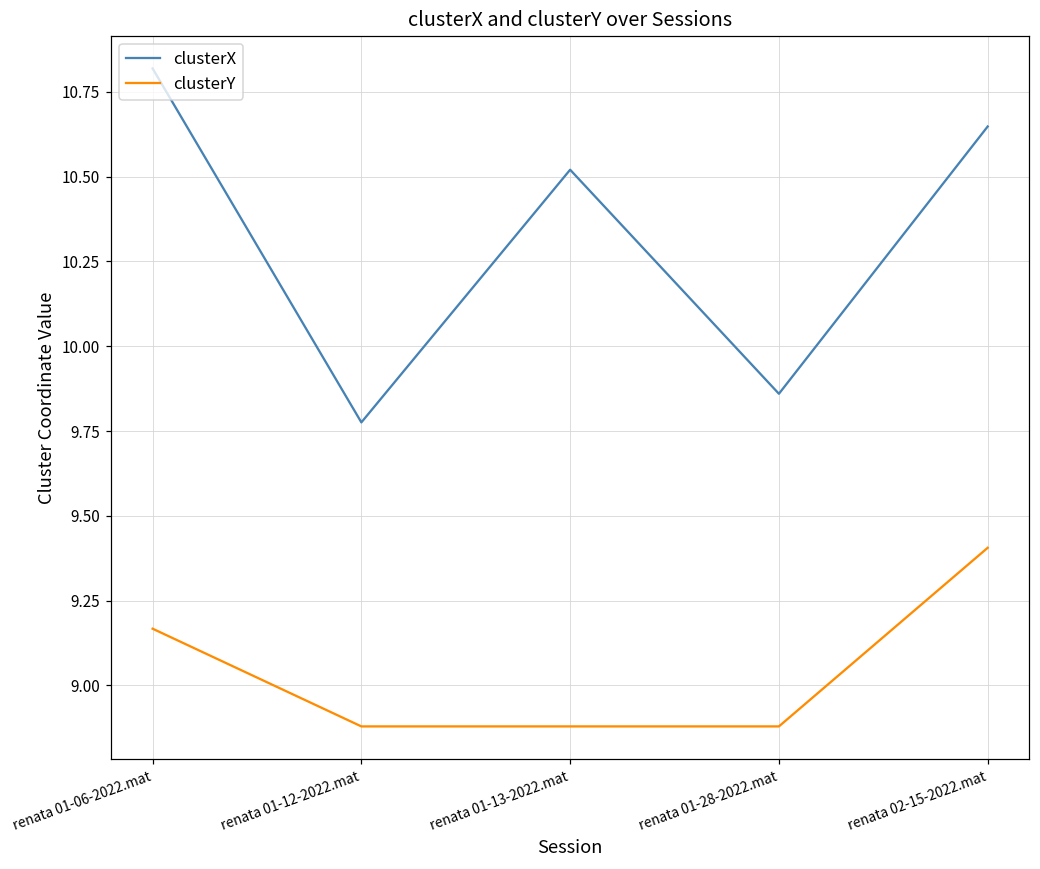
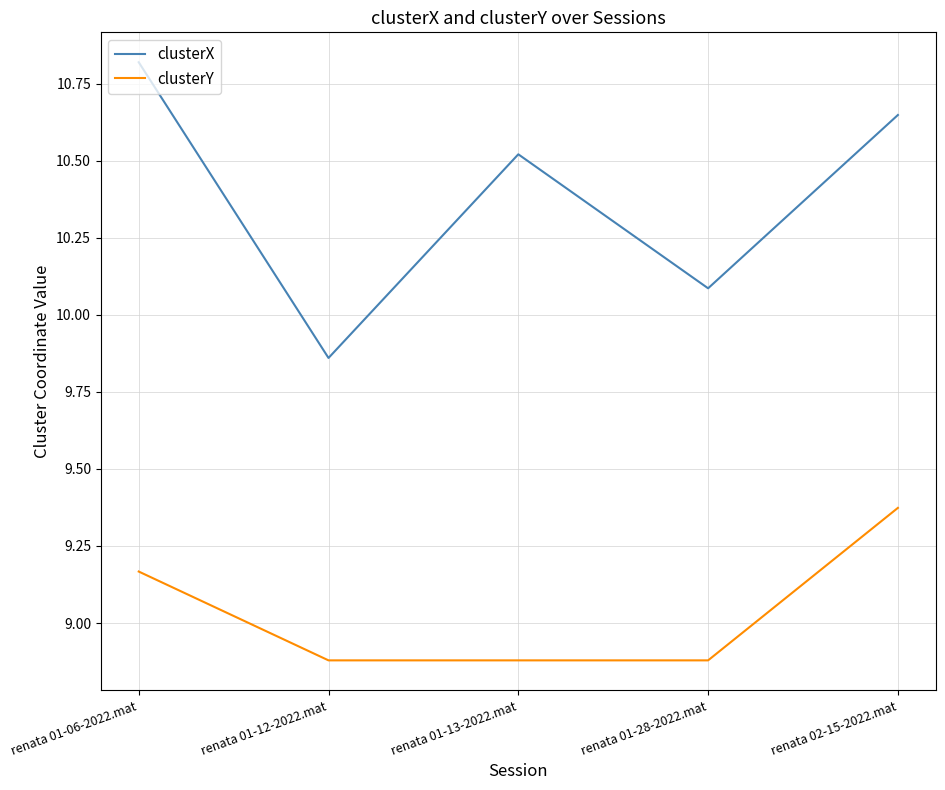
clusterX, renata 01-12-2022.mat: 9.78 -> 9.86
clusterX, renata 01-28-2022.mat: 9.86 -> 10.09
clusterY, renata 02-15-2022.mat: 9.41 -> 9.37
